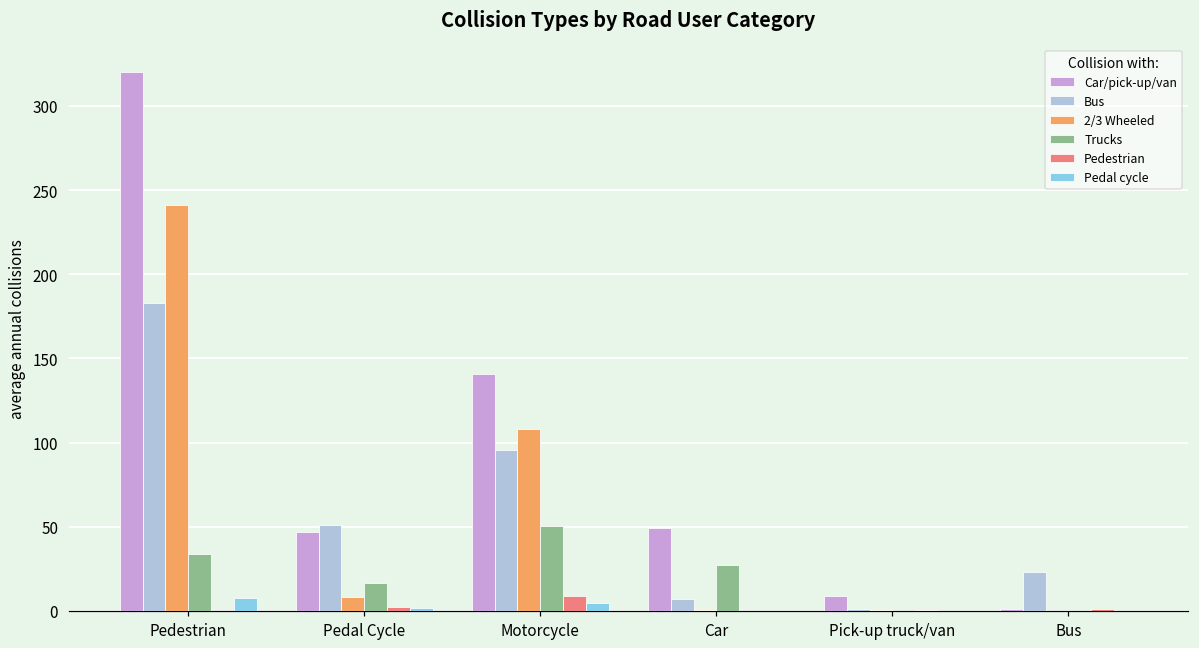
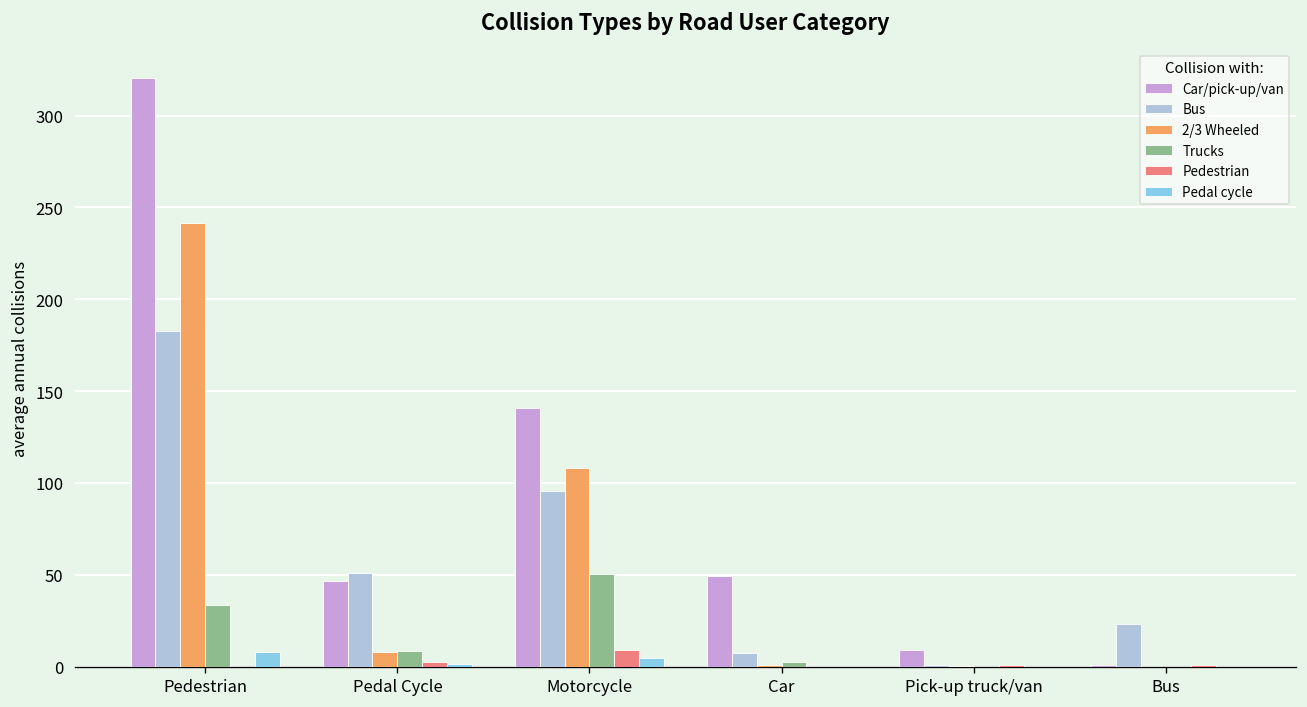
Trucks, Pedal Cycle: 17 -> 8
Trucks, Car: 27 -> 2
